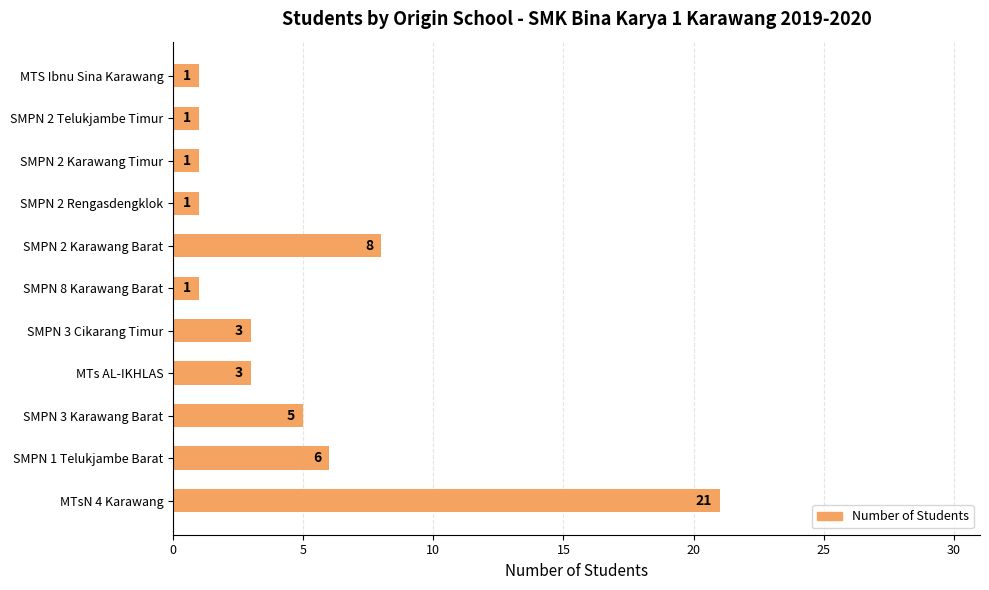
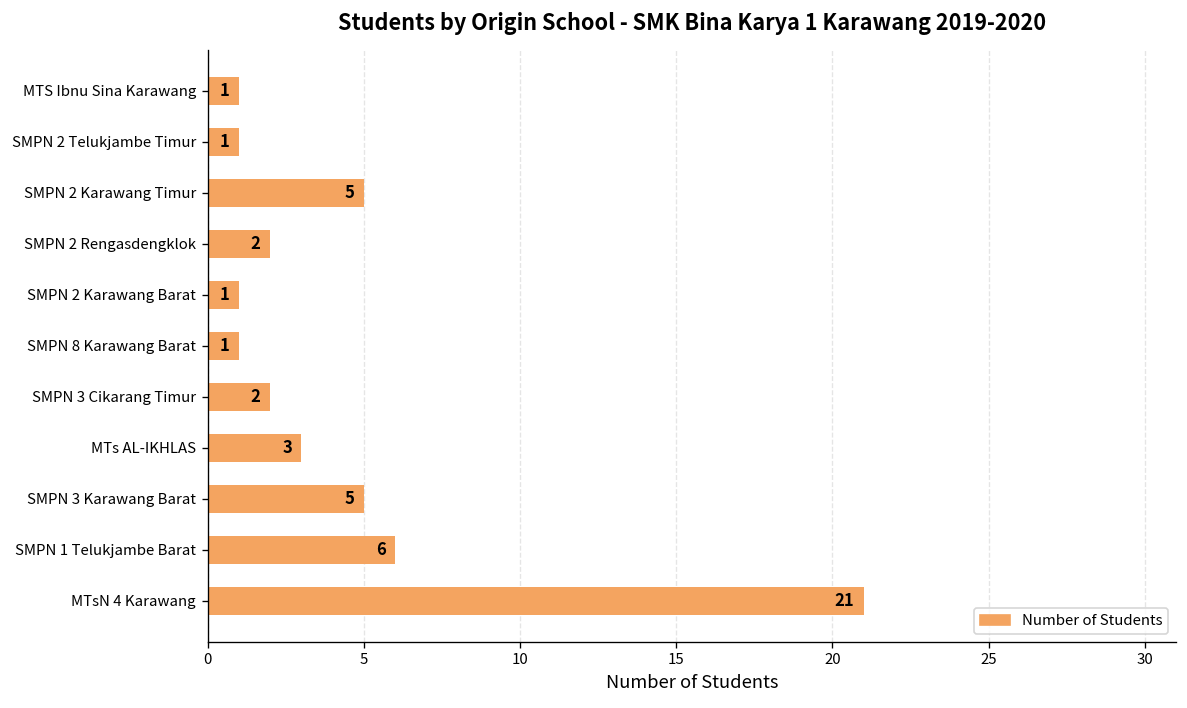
SMPN 2 Karawang Timur: 1 -> 5
SMPN 2 Rengasdengklok: 1 -> 2
SMPN 2 Karawang Barat: 8 -> 1
SMPN 3 Cikarang Timur: 3 -> 2
